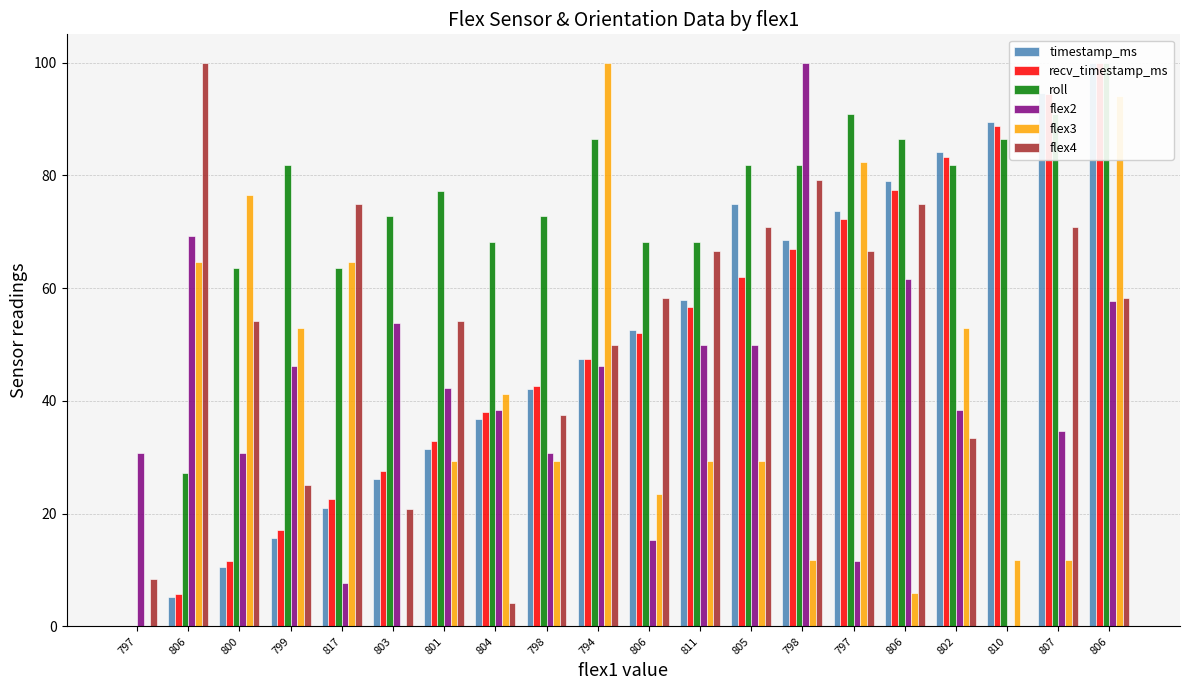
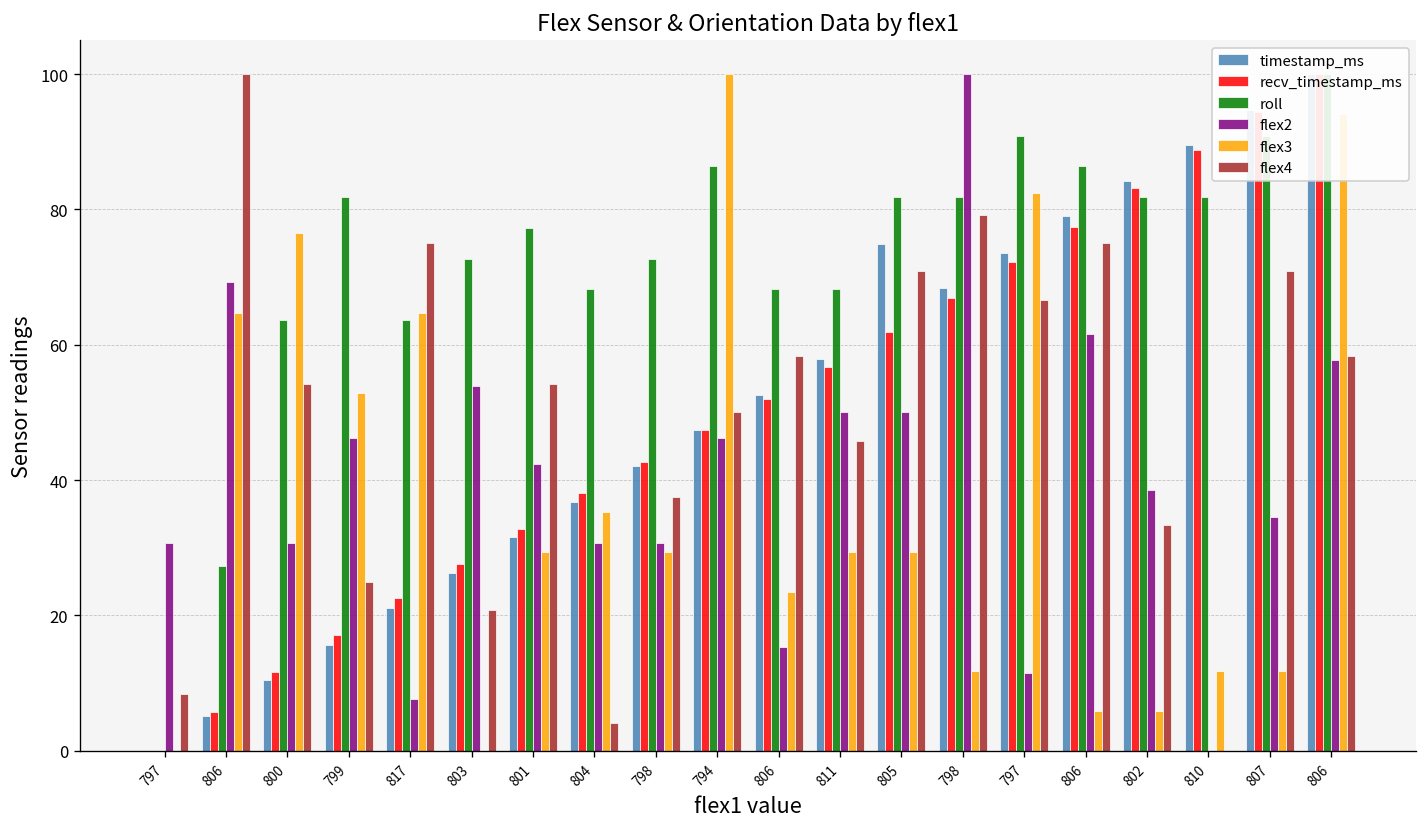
flex2, 804: 38 -> 31
flex3, 804: 41 -> 35
flex4, 811: 67 -> 46
flex3, 802: 53 -> 6
roll, 810: 86 -> 82
